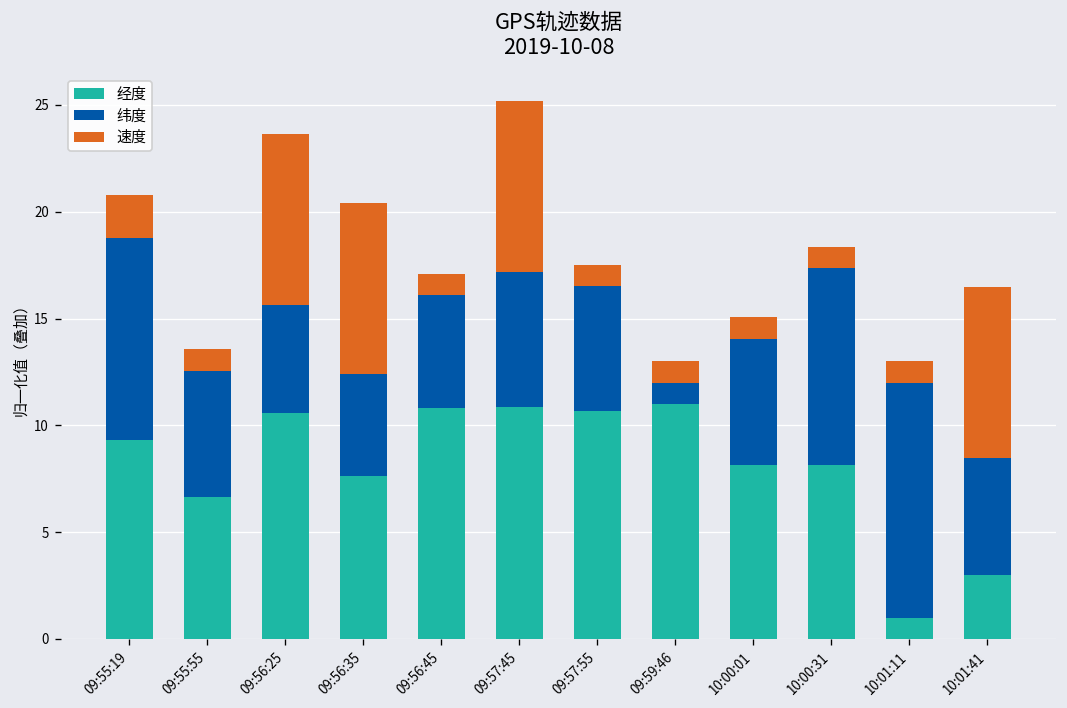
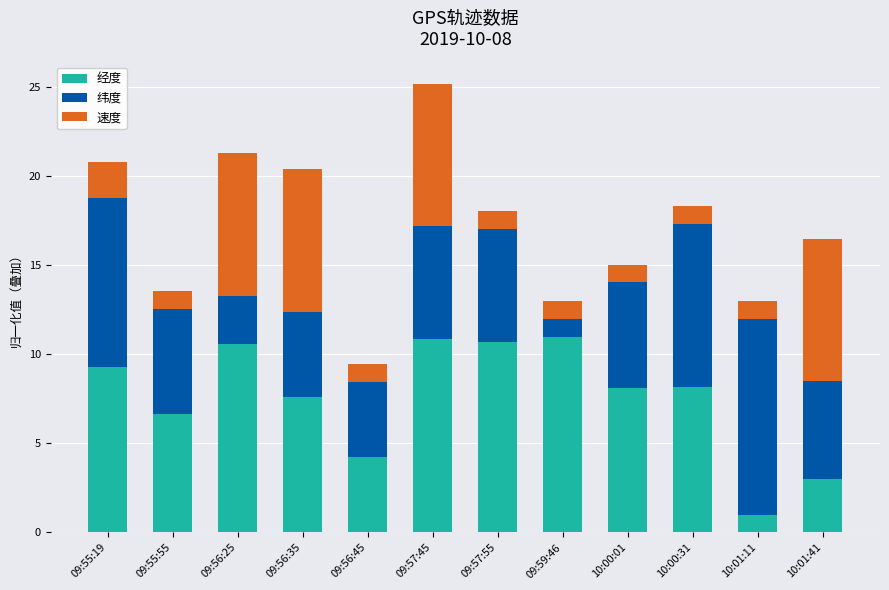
纬度, 09:56:25: 5.1 -> 2.7
经度, 09:56:45: 10.8 -> 4.3
纬度, 09:56:45: 5.3 -> 4.2
纬度, 09:57:55: 5.8 -> 6.4
